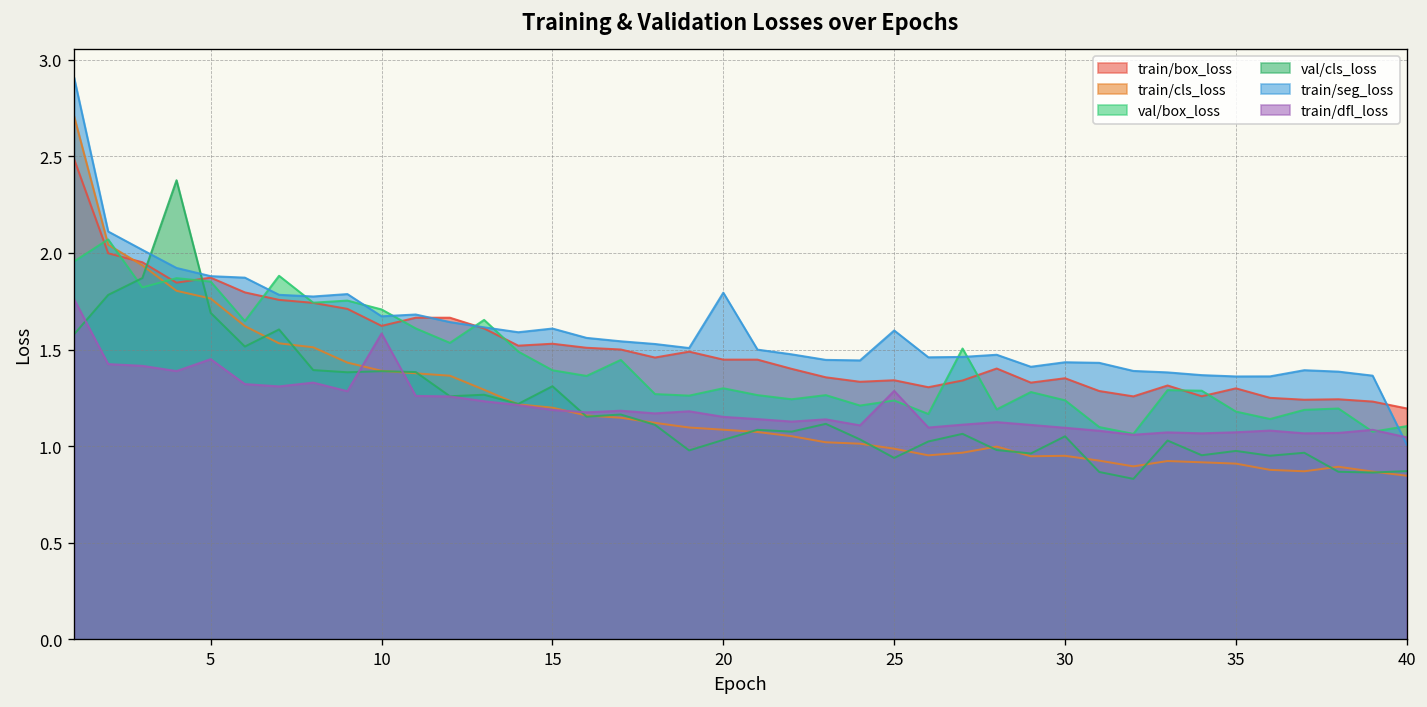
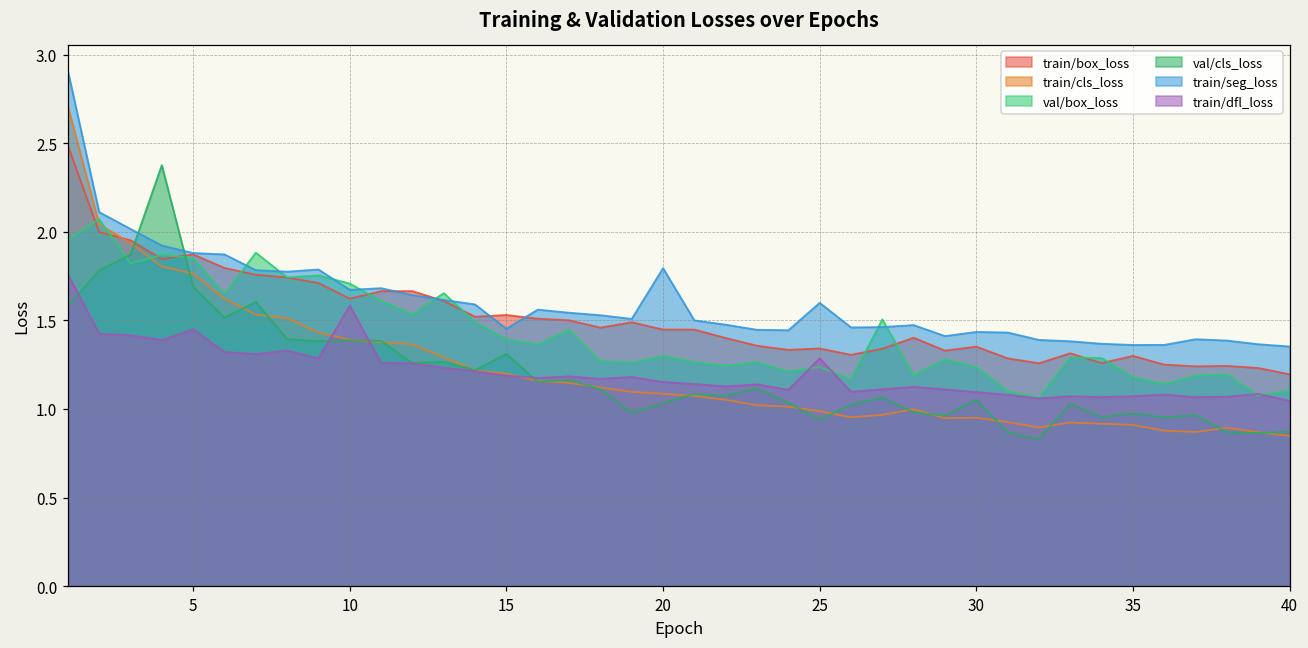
train/seg_loss, 15: 1.61 -> 1.45
train/seg_loss, 40: 1.01 -> 1.35
